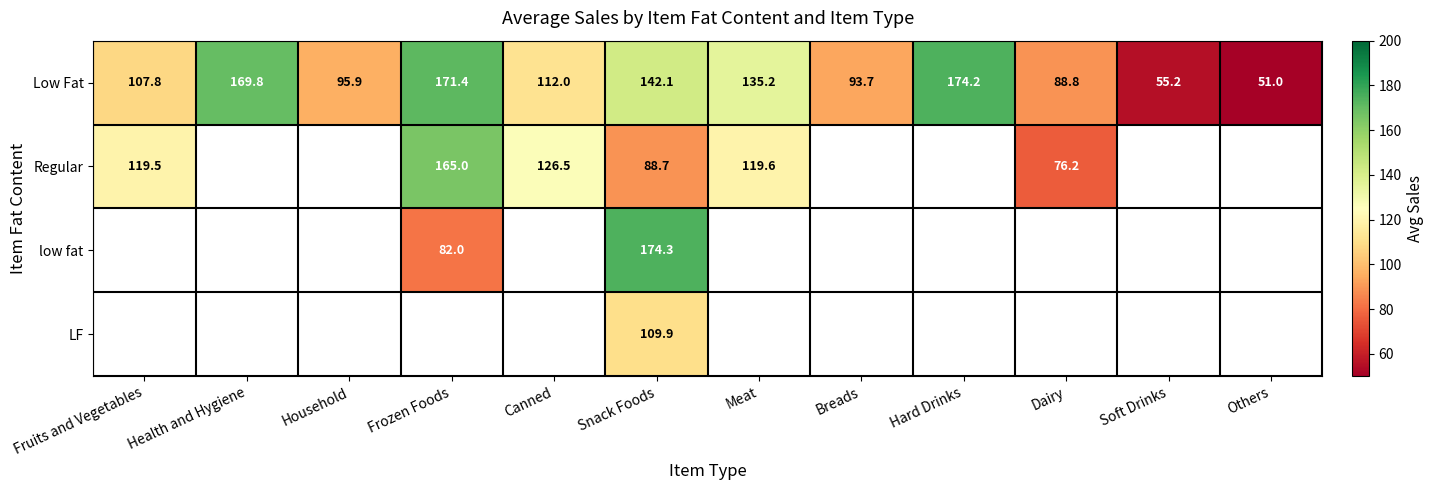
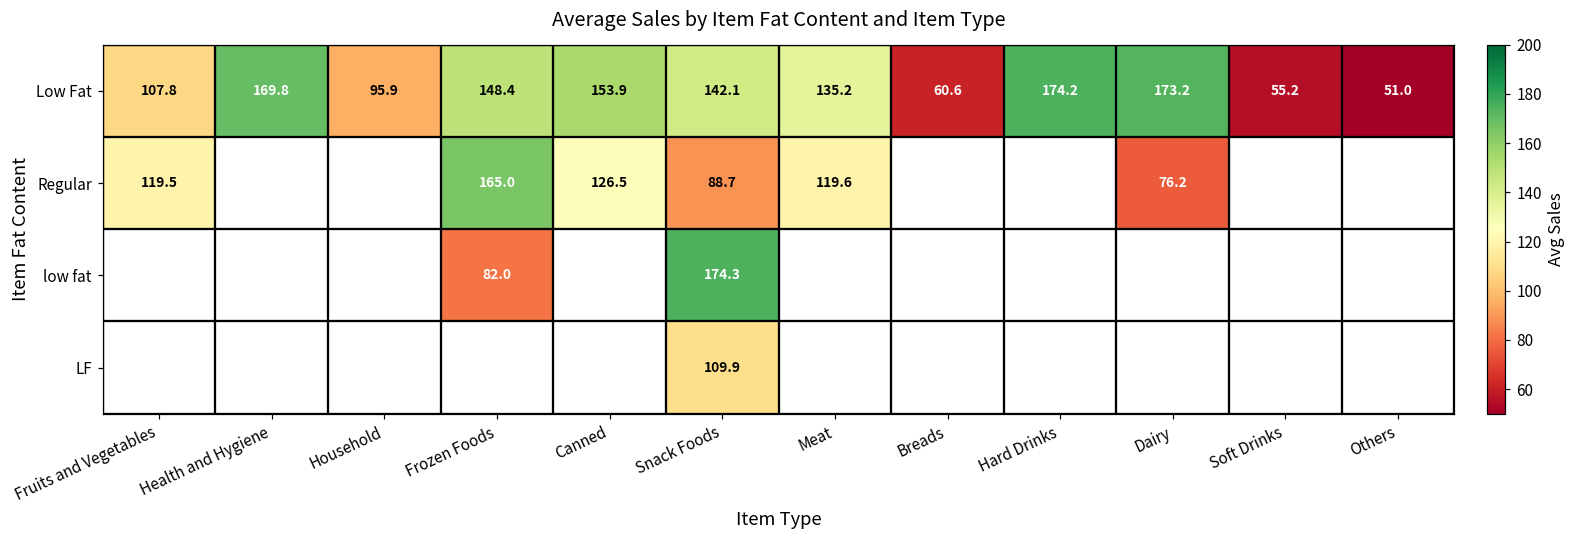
Low Fat, Frozen Foods: 171.4 -> 148.4
Low Fat, Canned: 112.0 -> 153.9
Low Fat, Breads: 93.7 -> 60.6
Low Fat, Dairy: 88.8 -> 173.2
